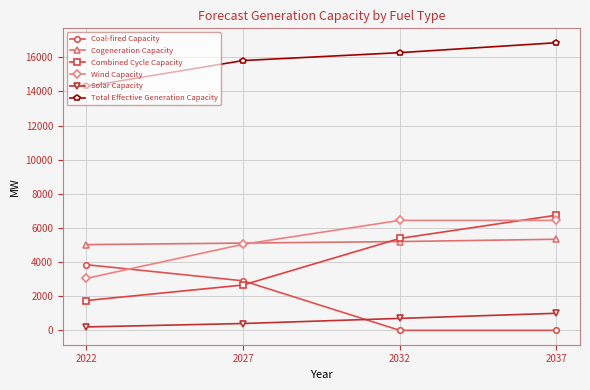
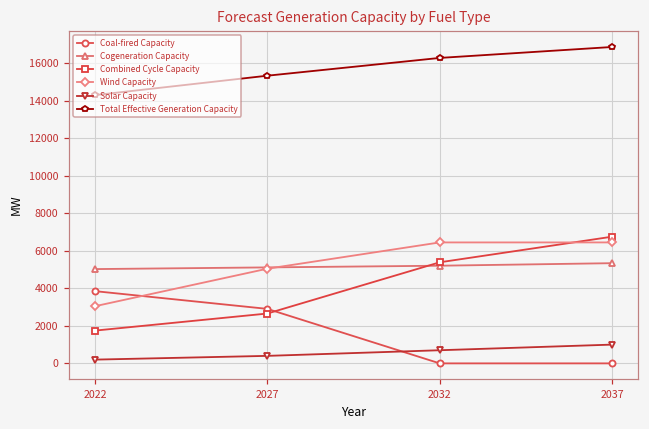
Total Effective Generation Capacity, 2027: 15800 -> 15300
